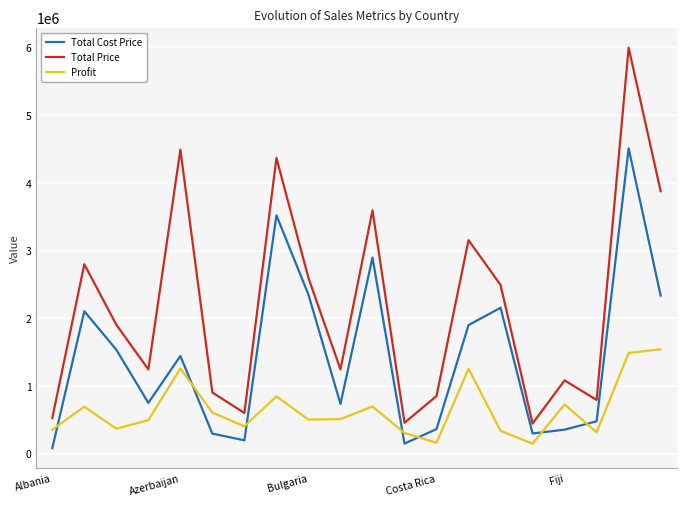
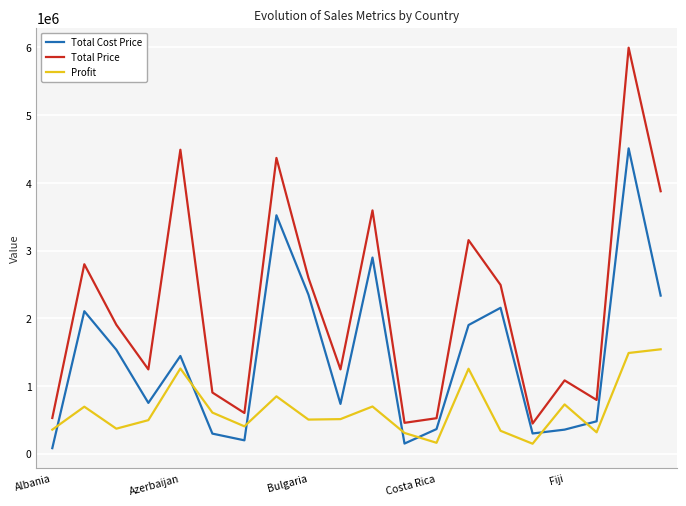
Total Price, Costa Rica: 900000 -> 500000
